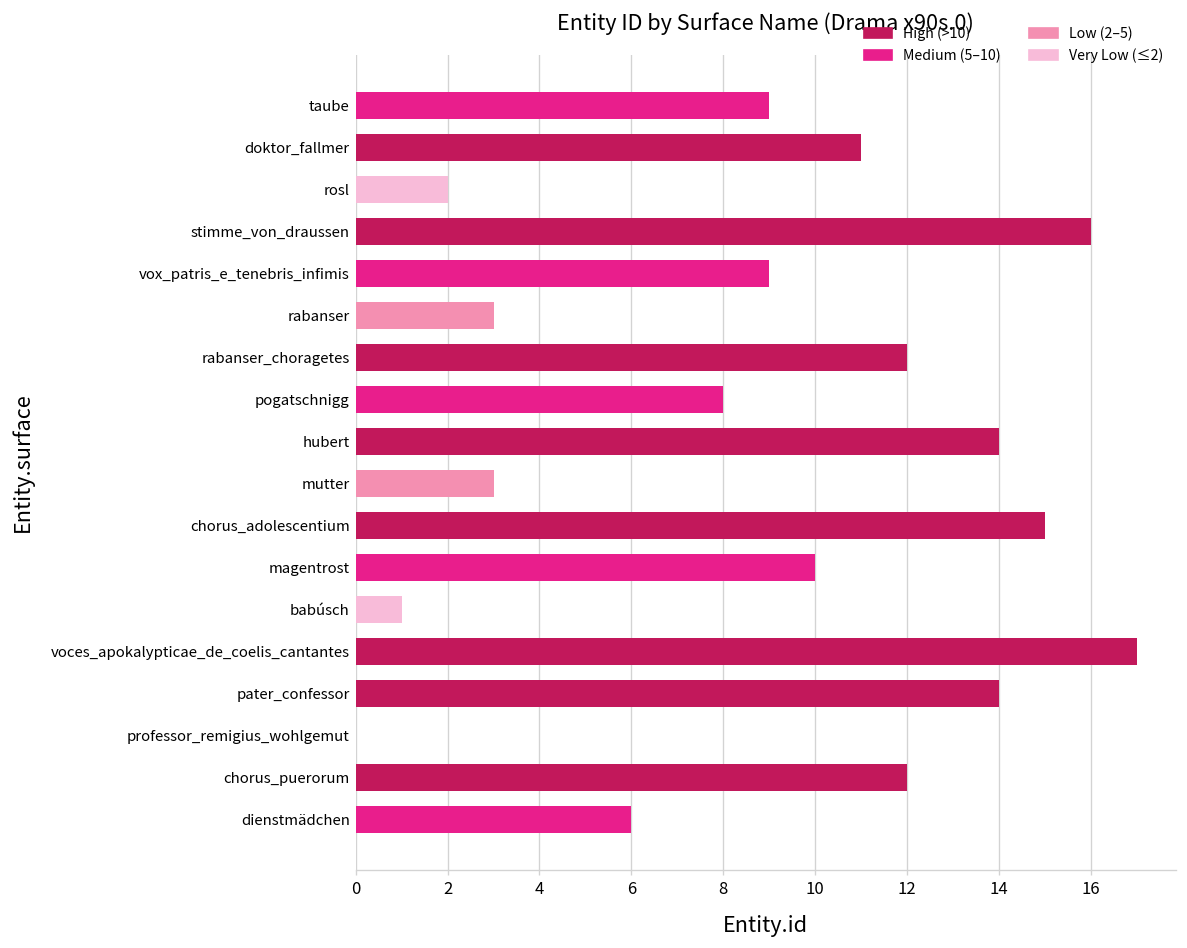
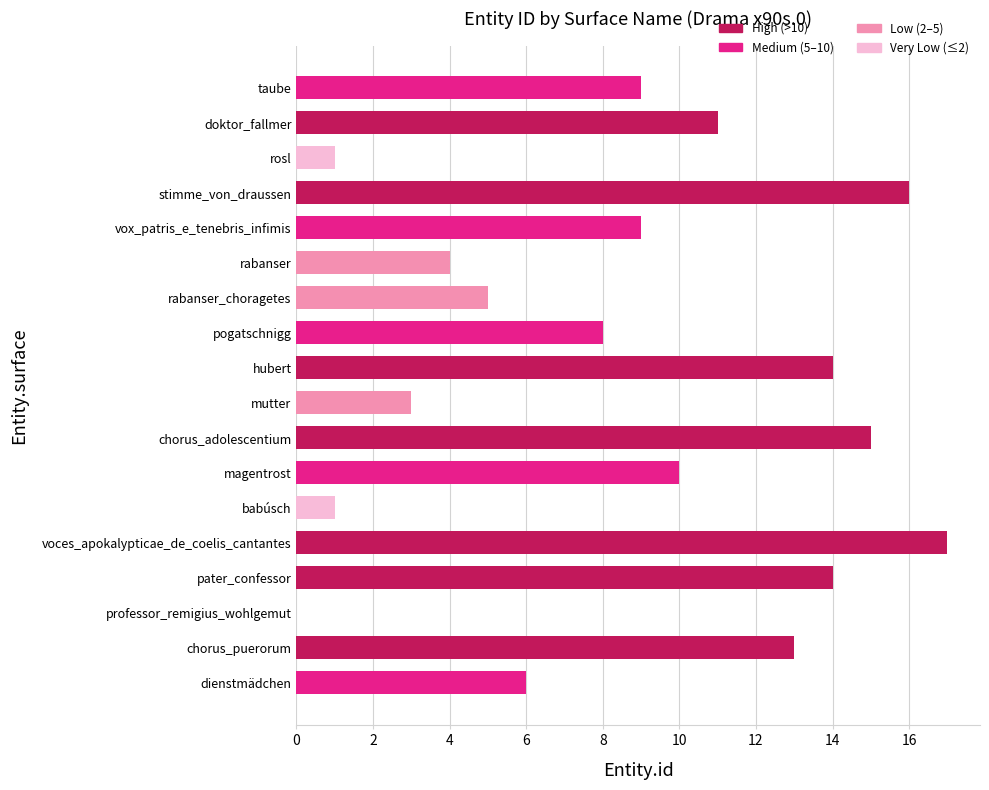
rosl: 2 -> 1
rabanser: 3 -> 4
rabanser_choragetes: 12 -> 5
chorus_puerorum: 12 -> 13
